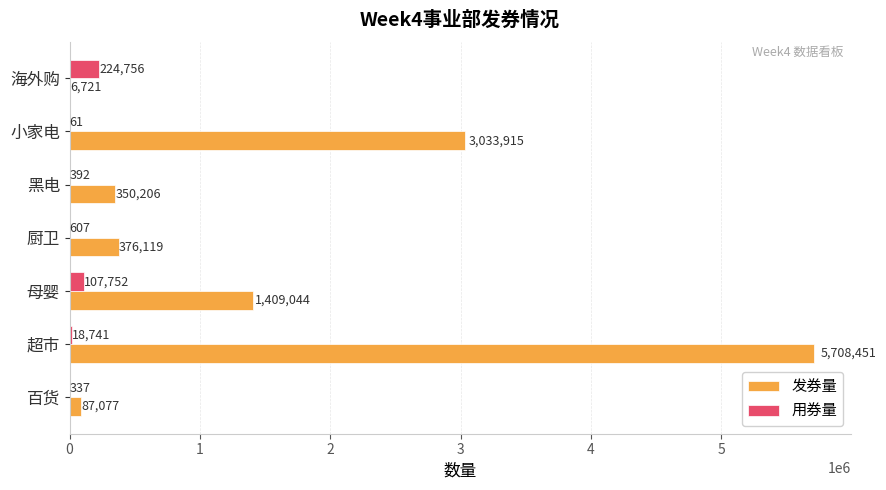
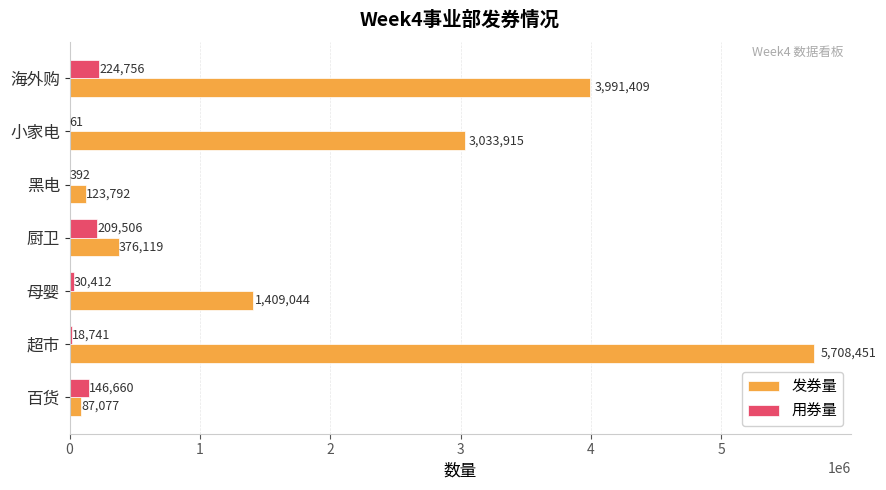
发券量, 海外购: 6,721 -> 3,991,409
发券量, 黑电: 350,206 -> 123,792
用券量, 厨卫: 607 -> 209,506
用券量, 母婴: 107,752 -> 30,412
用券量, 百货: 337 -> 146,660
